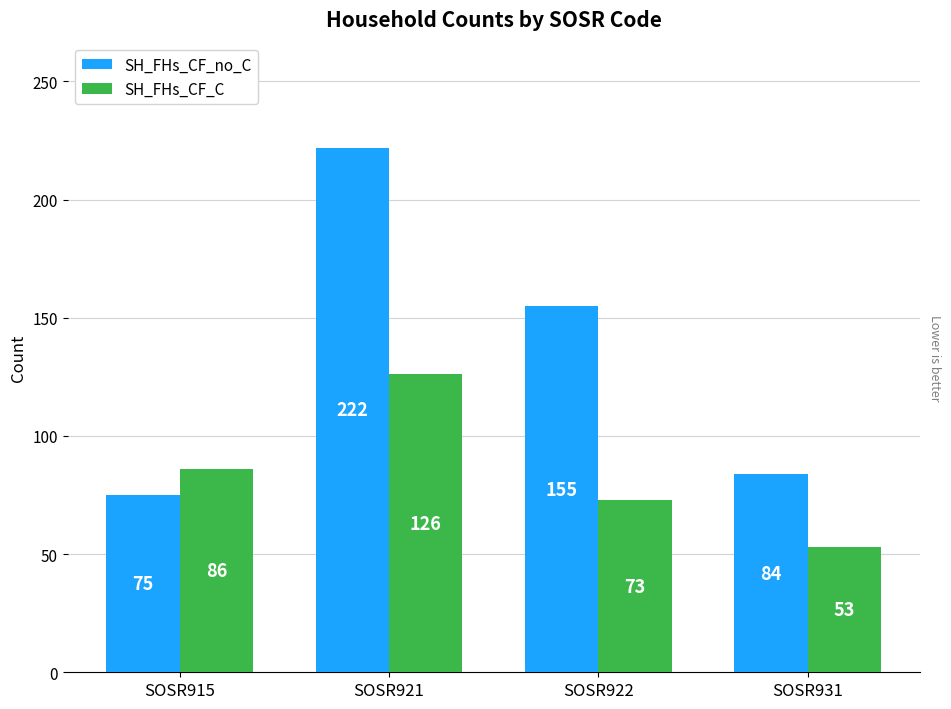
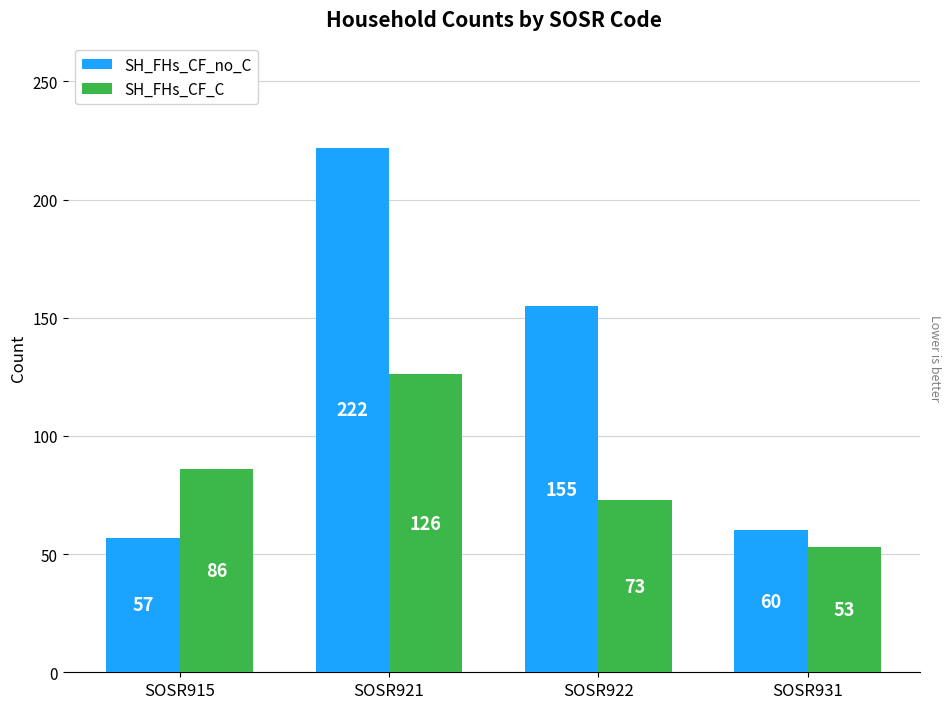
SH_FHs_CF_no_C, SOSR915: 75 -> 57
SH_FHs_CF_no_C, SOSR931: 84 -> 60
